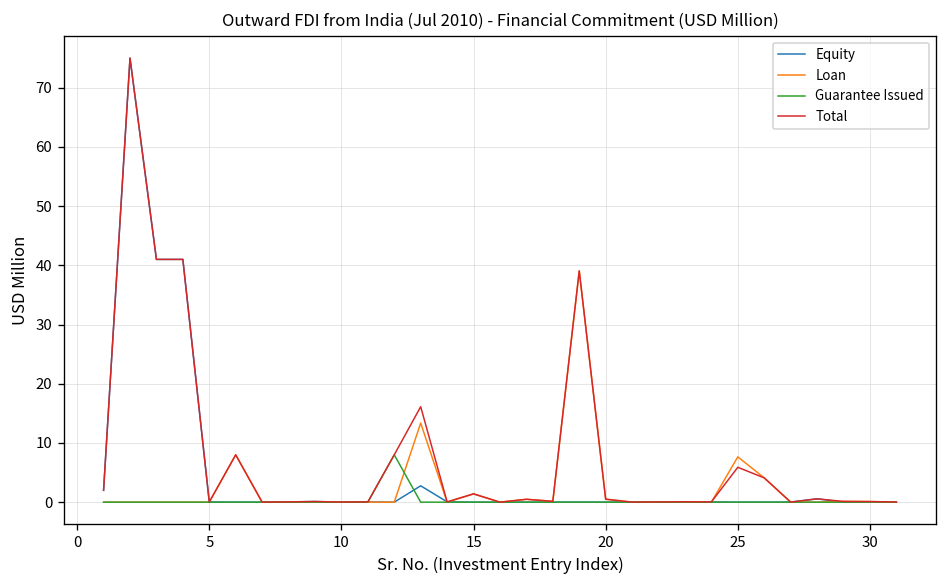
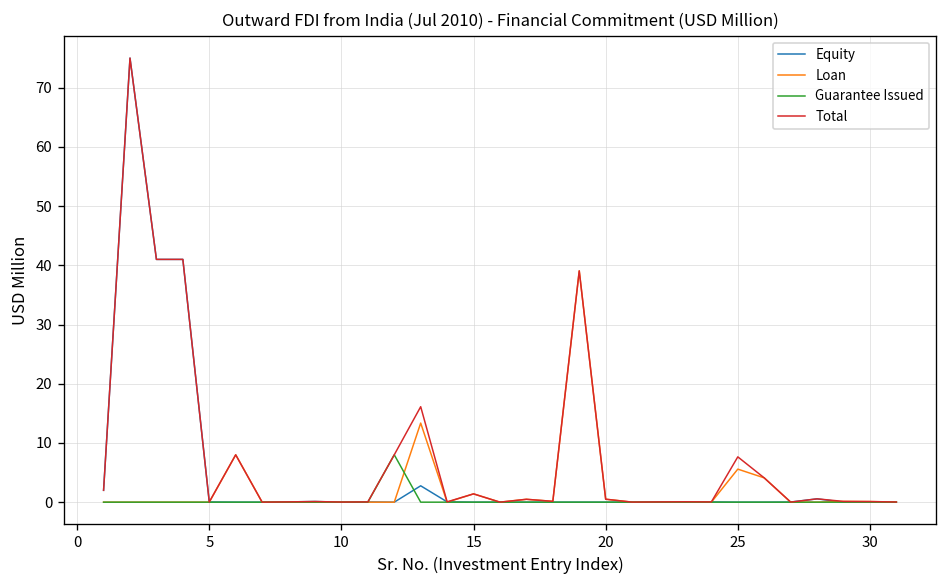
Loan, 25: 8 -> 6
Total, 25: 6 -> 8
